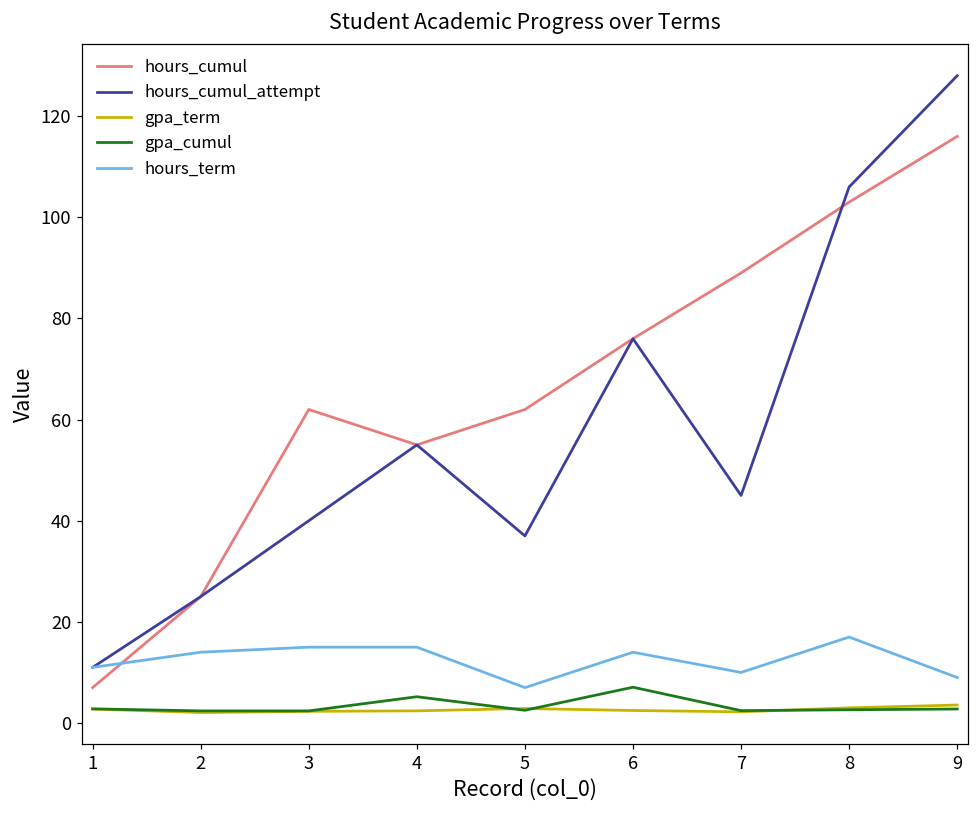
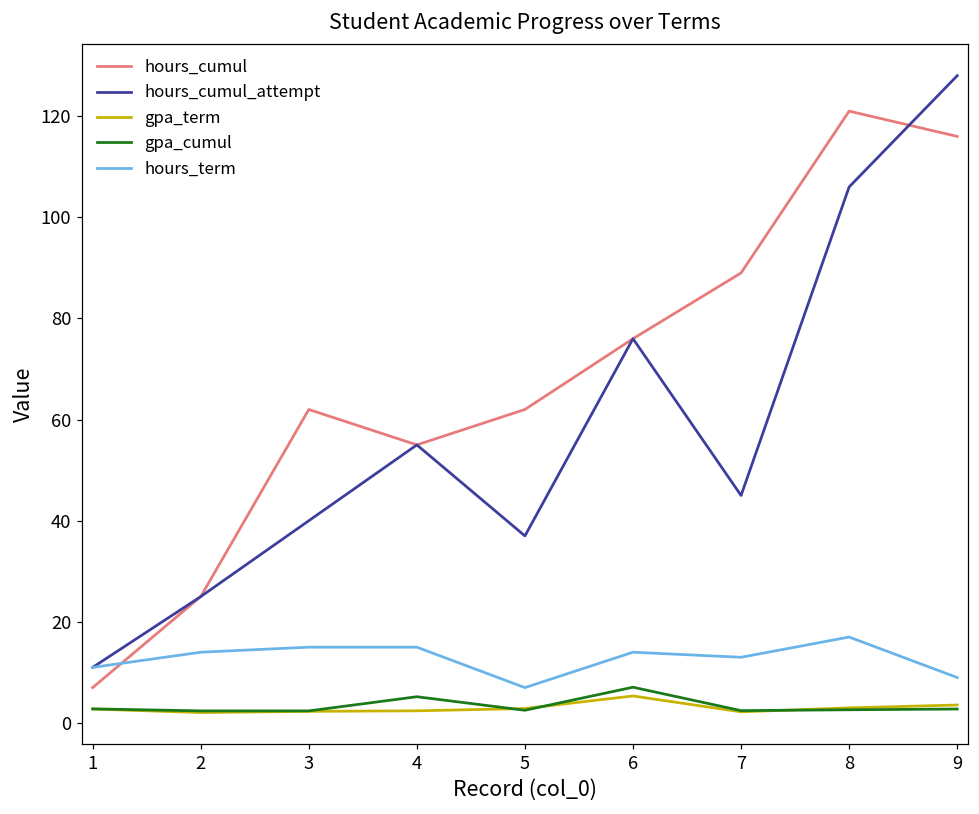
gpa_term, 6: 2 -> 5
hours_term, 7: 10 -> 13
hours_cumul, 8: 103 -> 121
